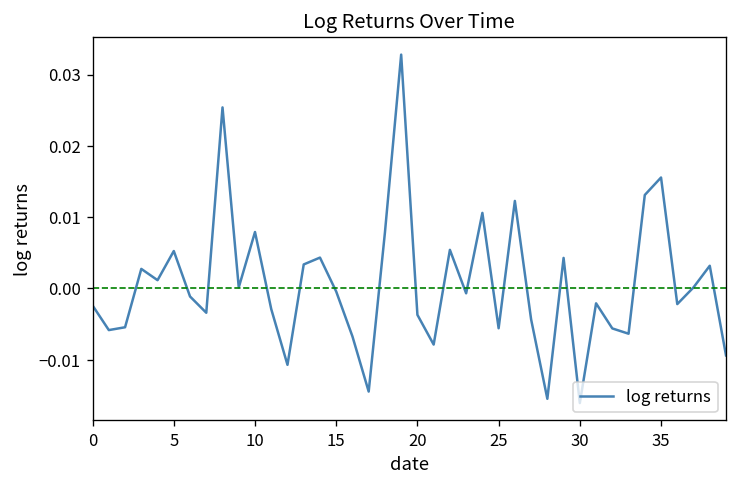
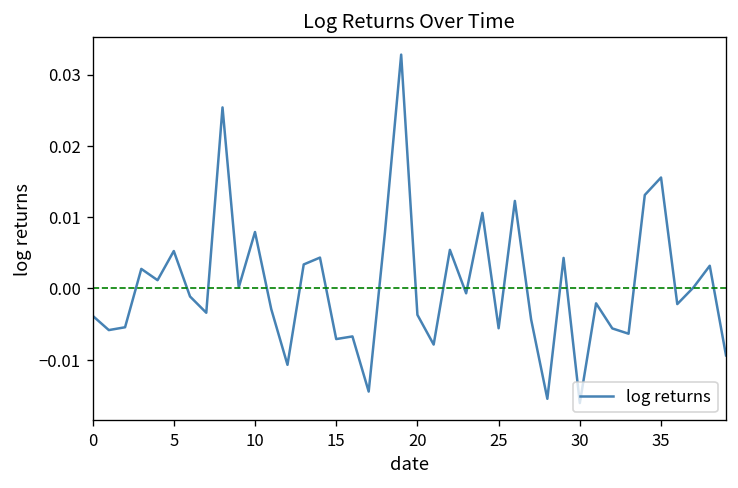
0: -0.002 -> -0.004
15: 0.000 -> -0.007
